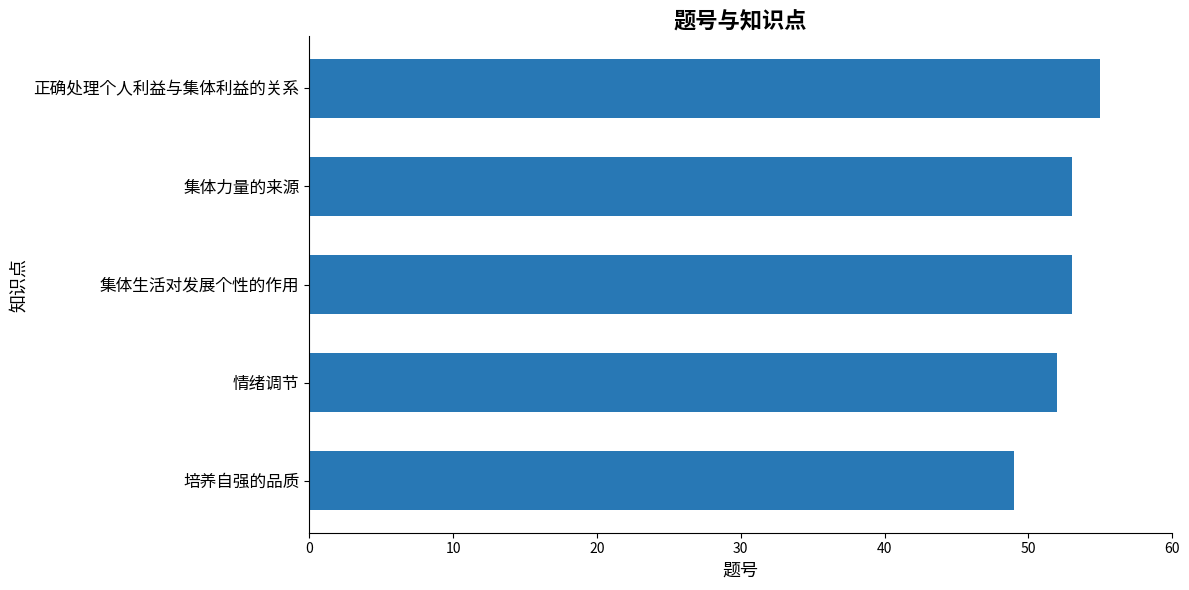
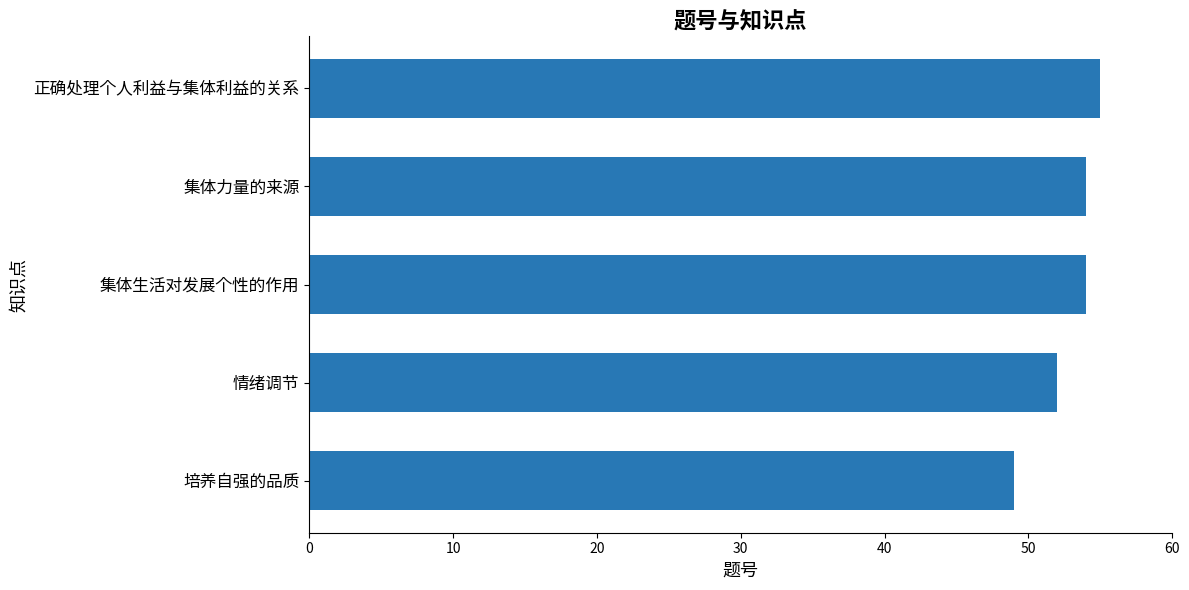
集体力量的来源: 53 -> 54
集体生活对发展个性的作用: 53 -> 54
